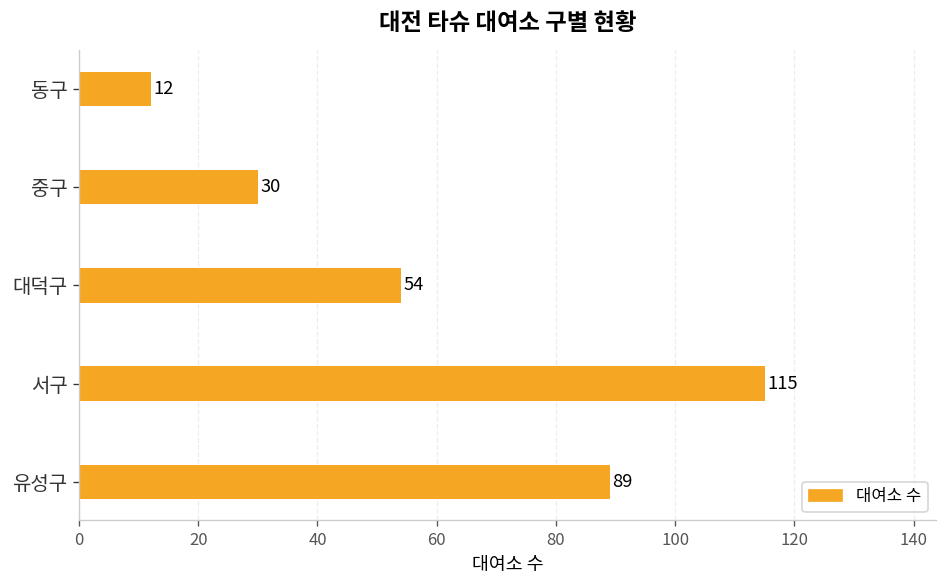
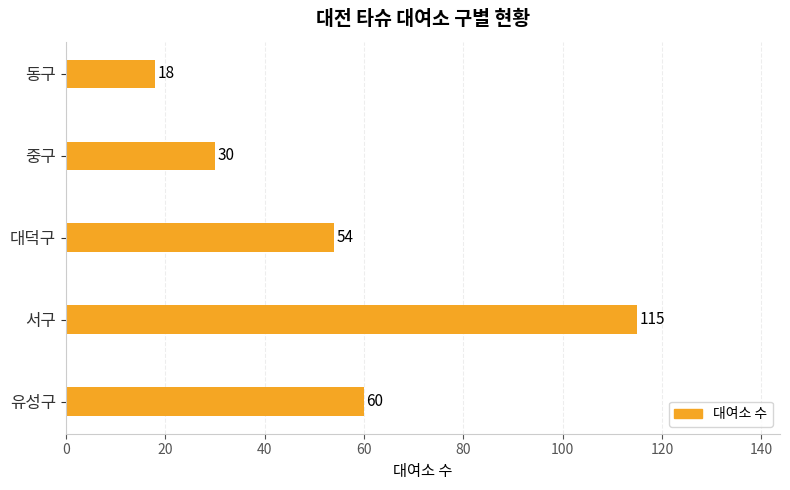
동구: 12 -> 18
유성구: 89 -> 60
